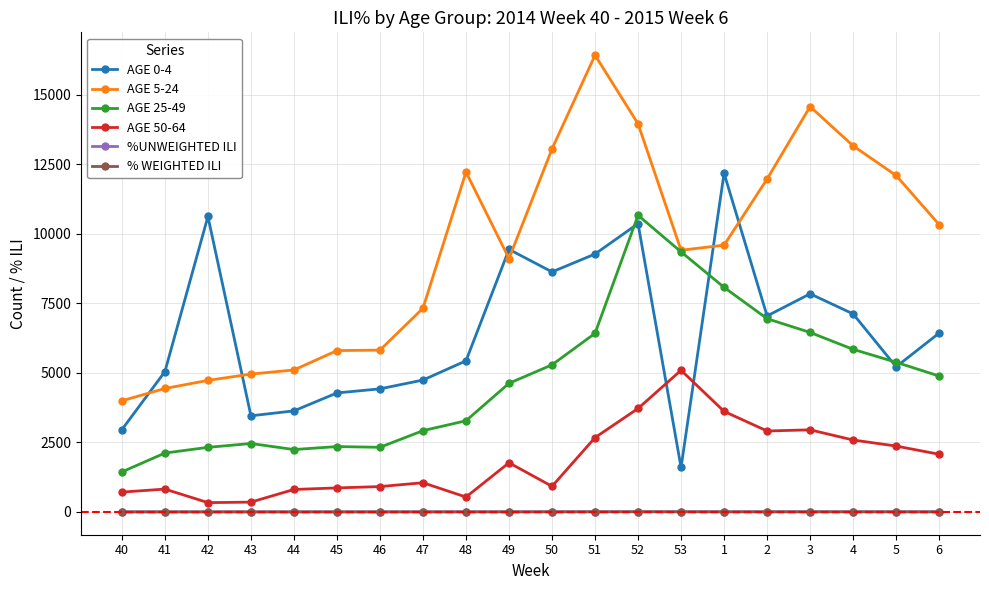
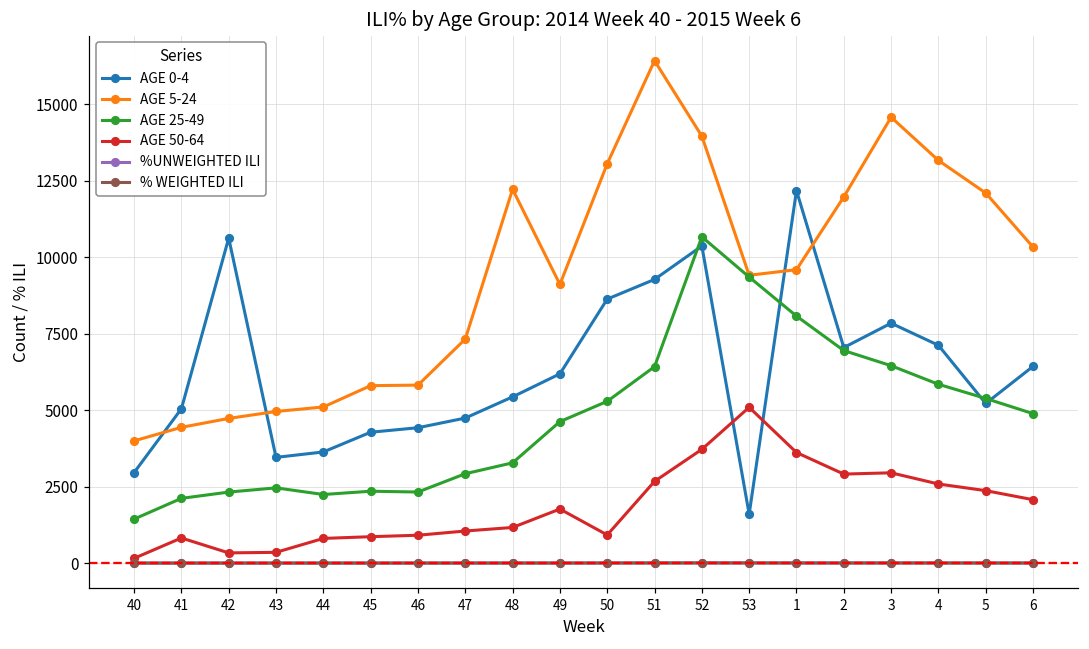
AGE 50-64, 40: 700 -> 200
AGE 50-64, 48: 500 -> 1200
AGE 0-4, 49: 9400 -> 6200
